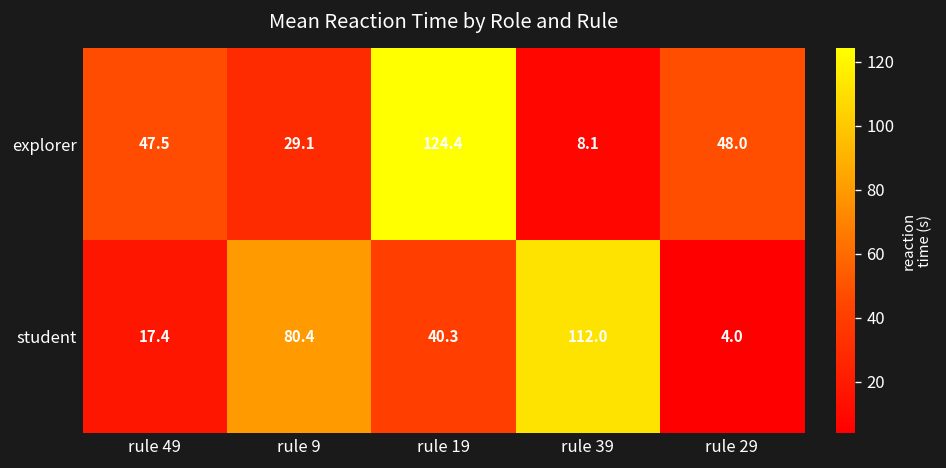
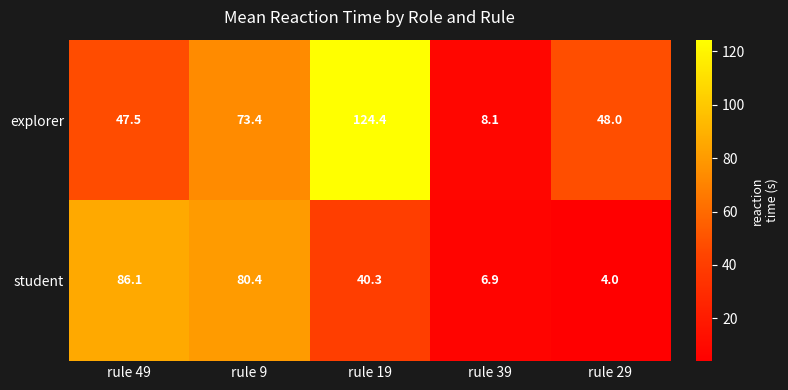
explorer, rule 9: 29.1 -> 73.4
student, rule 49: 17.4 -> 86.1
student, rule 39: 112.0 -> 6.9
